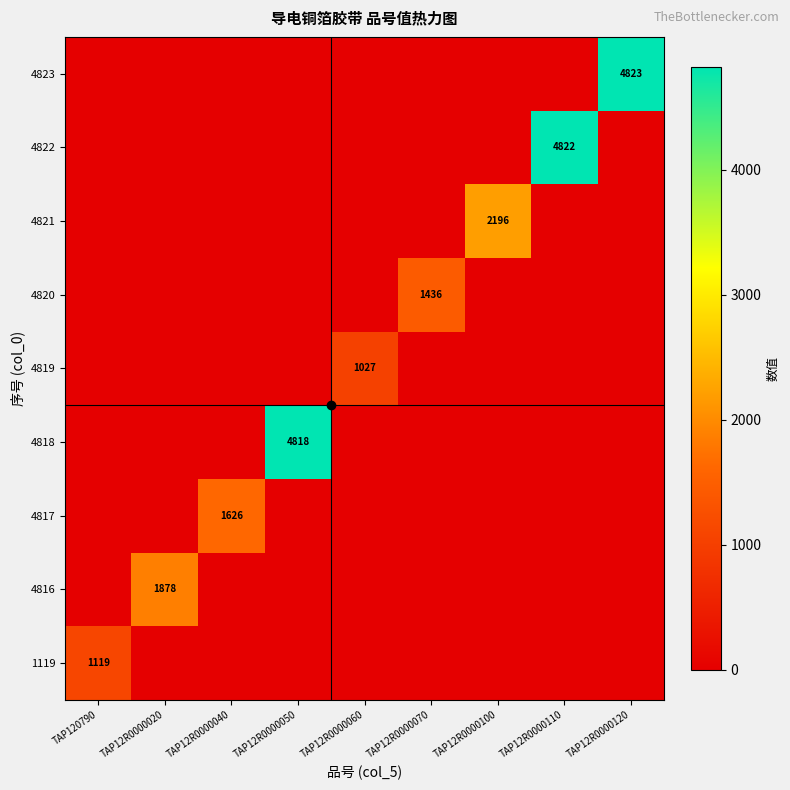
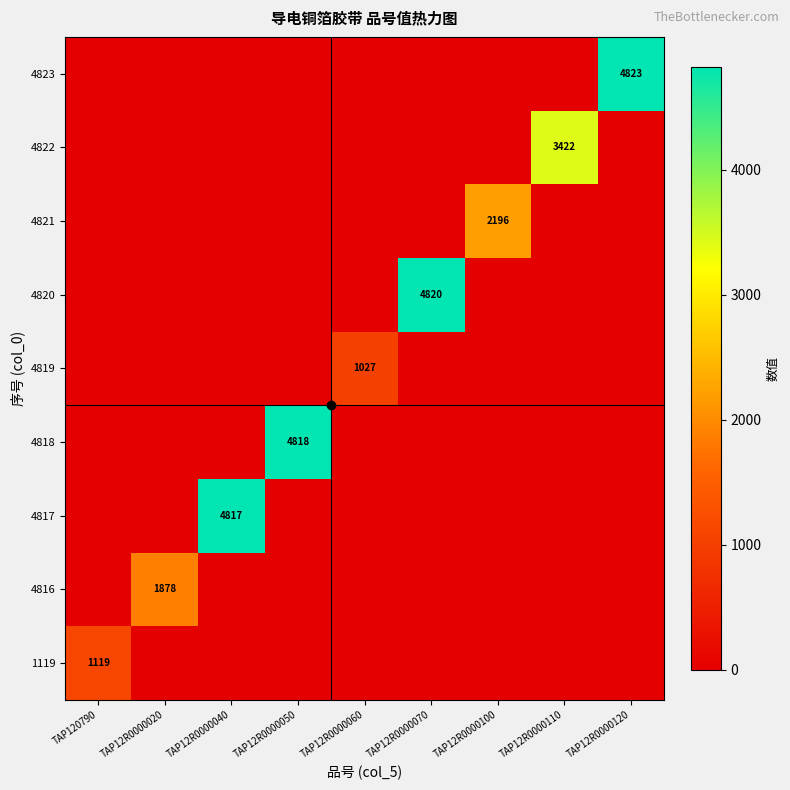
4822, TAP12R0000110: 4822 -> 3422
4820, TAP12R0000070: 1436 -> 4820
4817, TAP12R0000040: 1626 -> 4817
